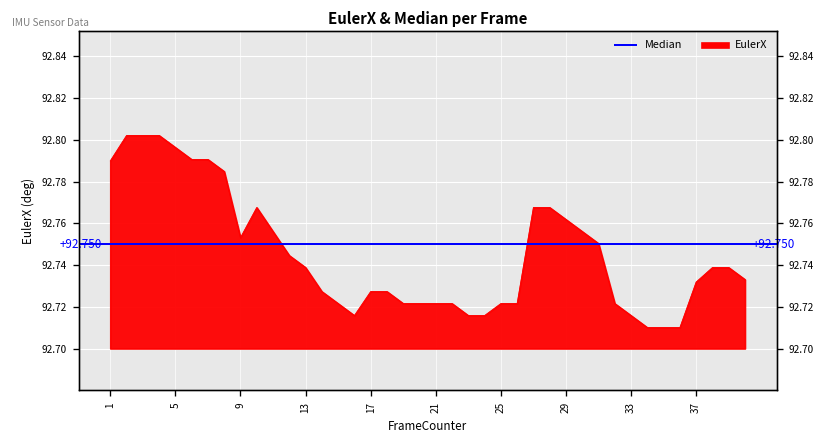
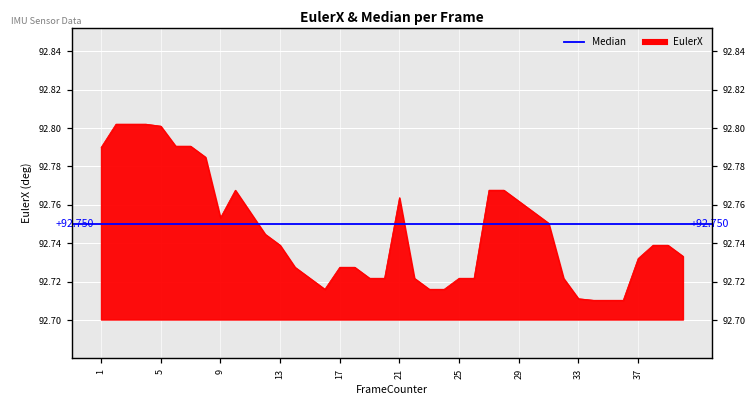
5: 92.796 -> 92.801
21: 92.722 -> 92.764
33: 92.716 -> 92.711
